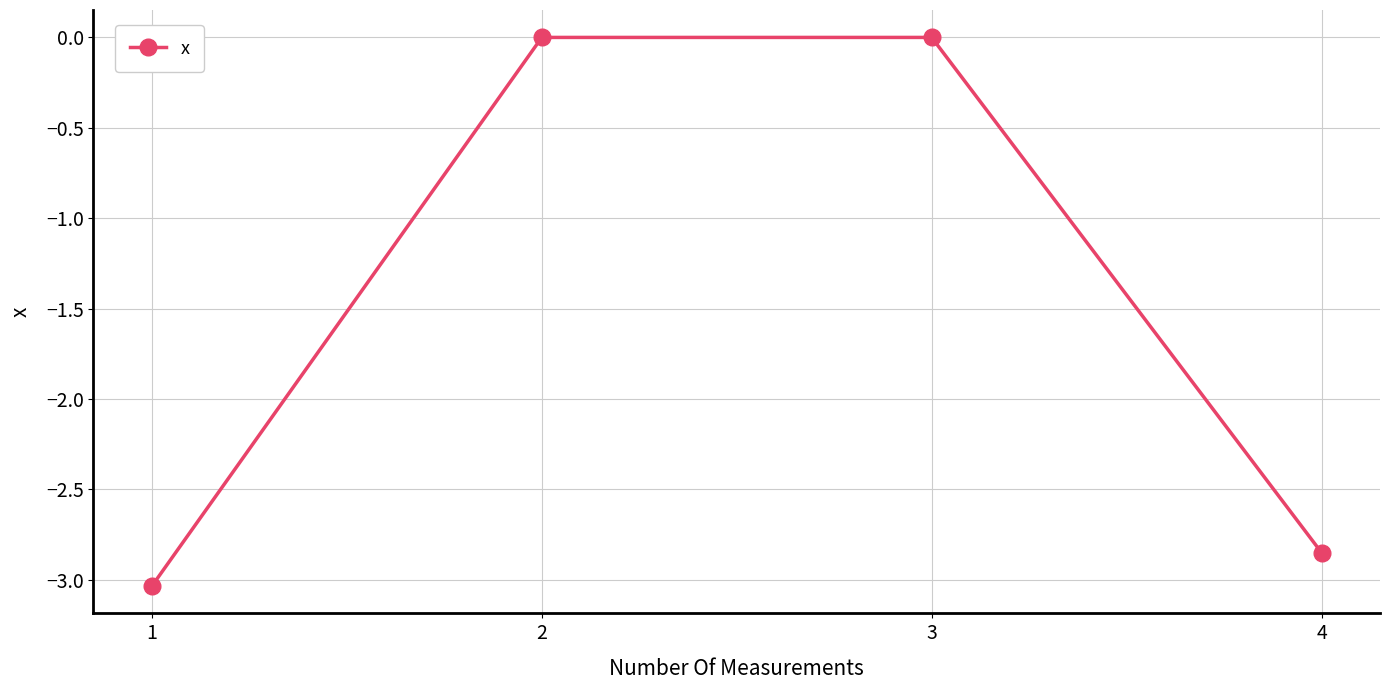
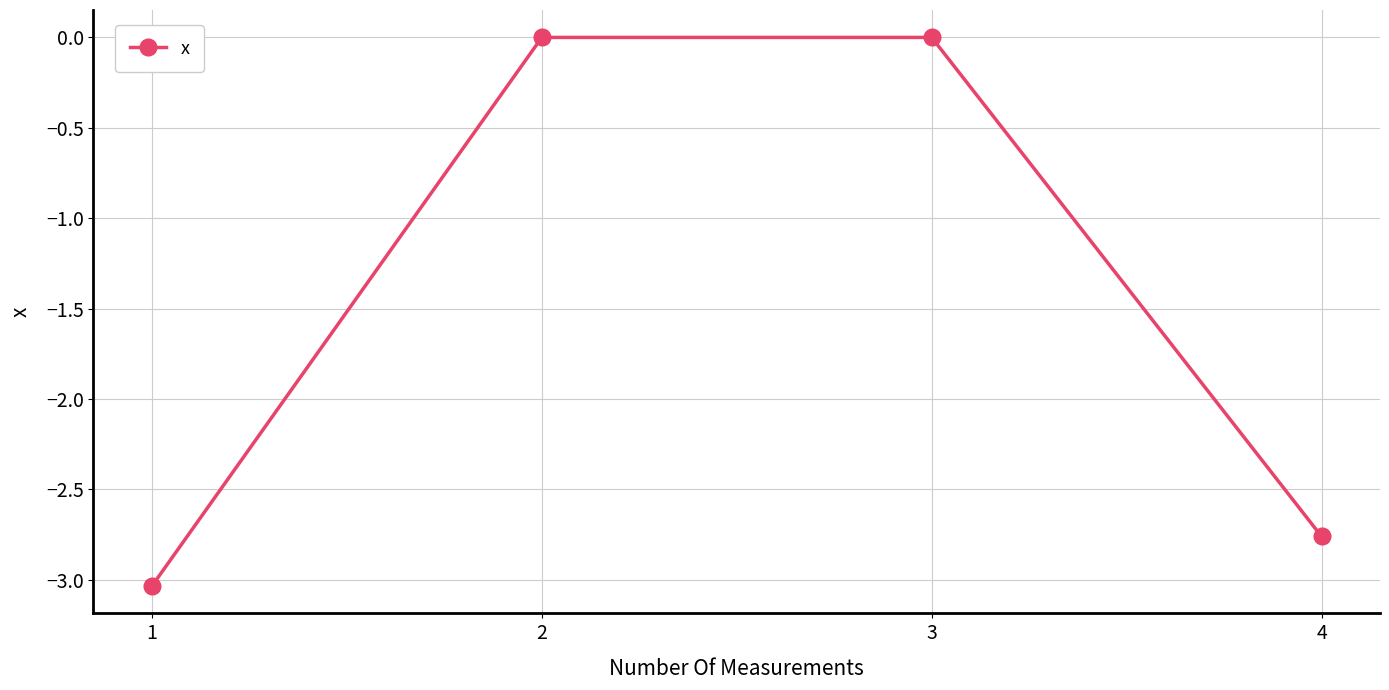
4: -2.85 -> -2.76
